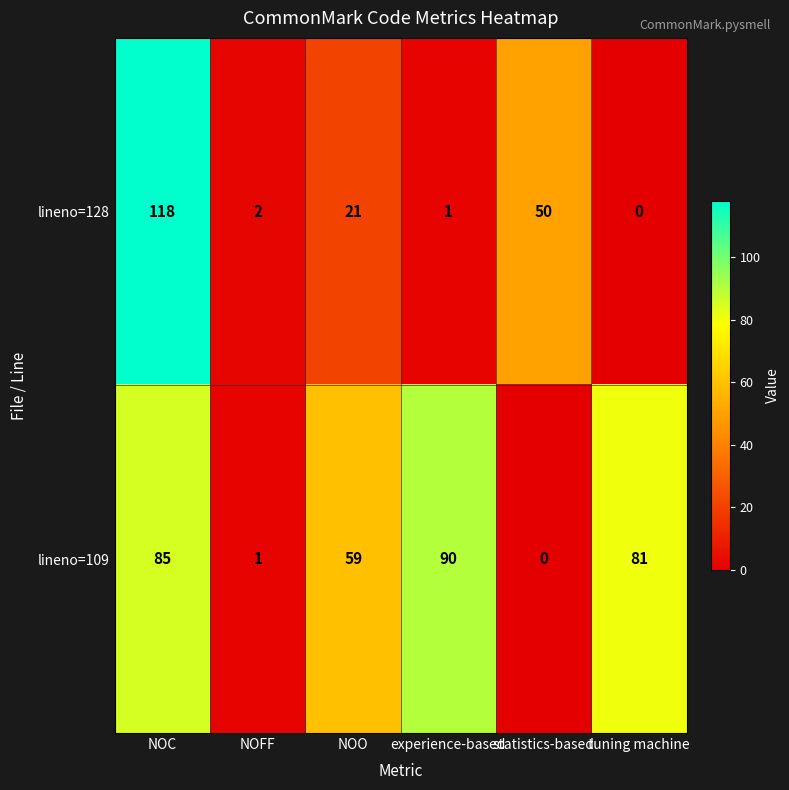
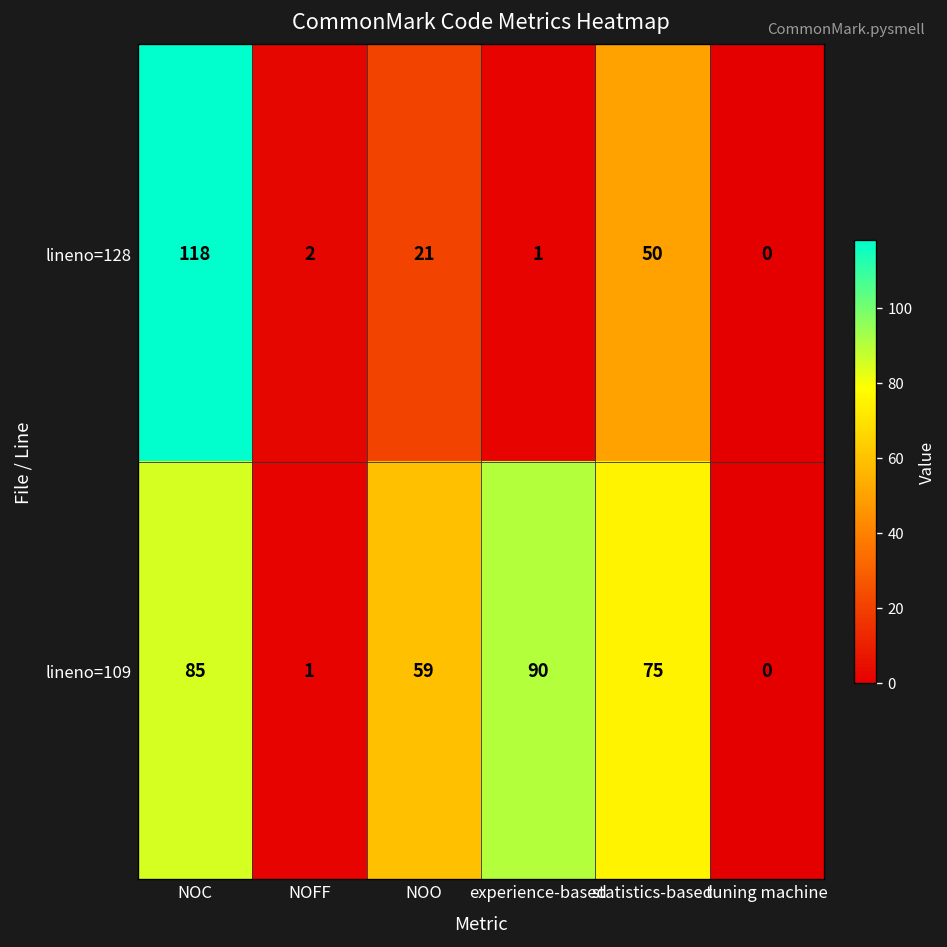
lineno=109, statistics-based: 0 -> 75
lineno=109, tuning machine: 81 -> 0
